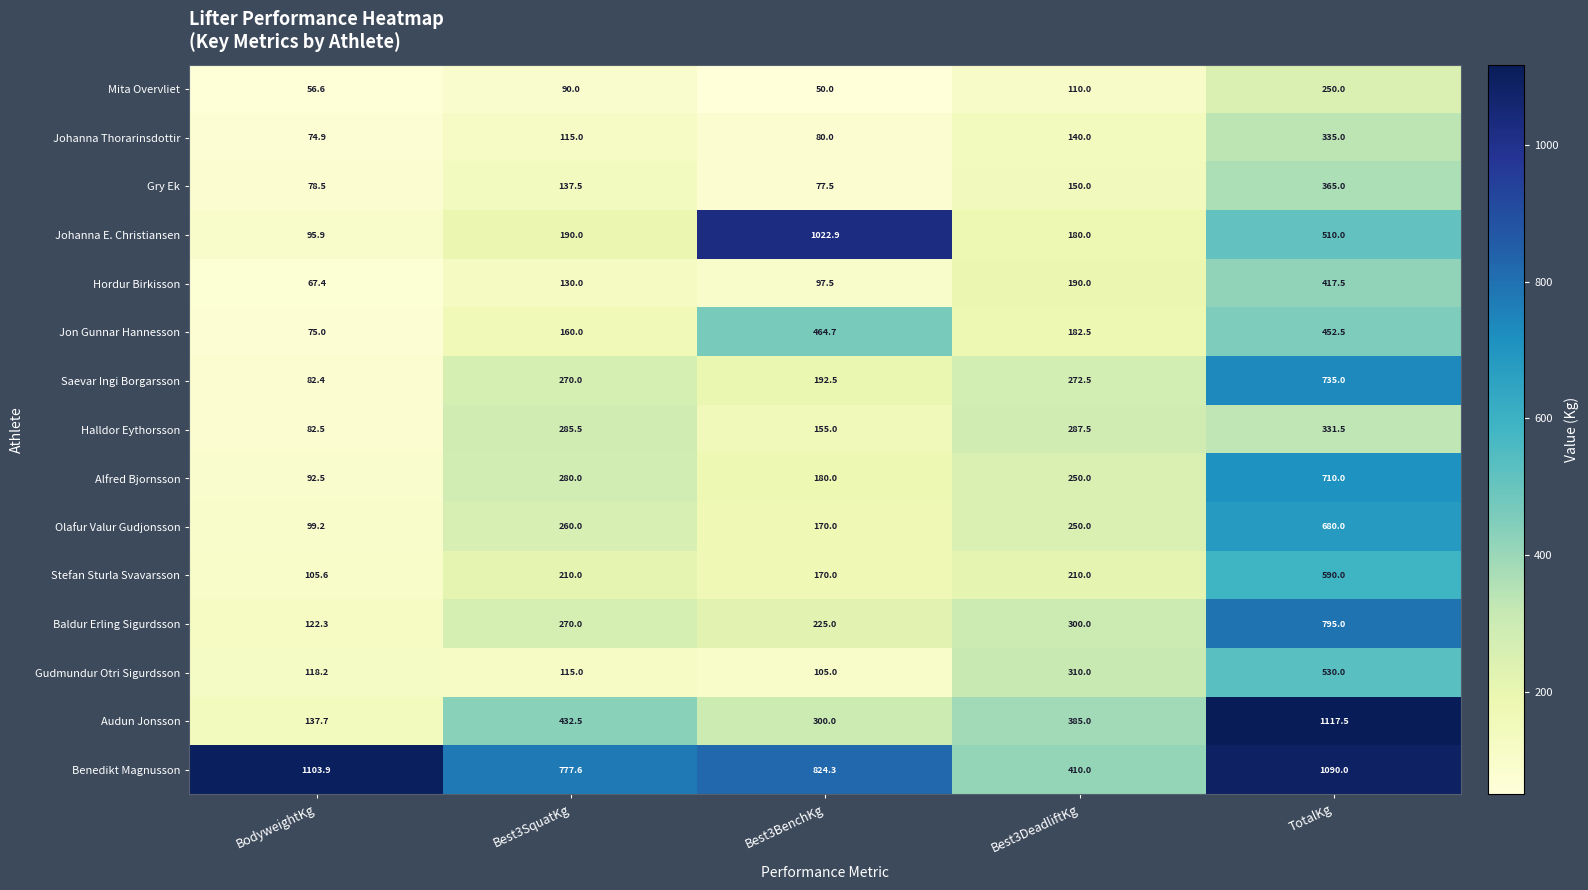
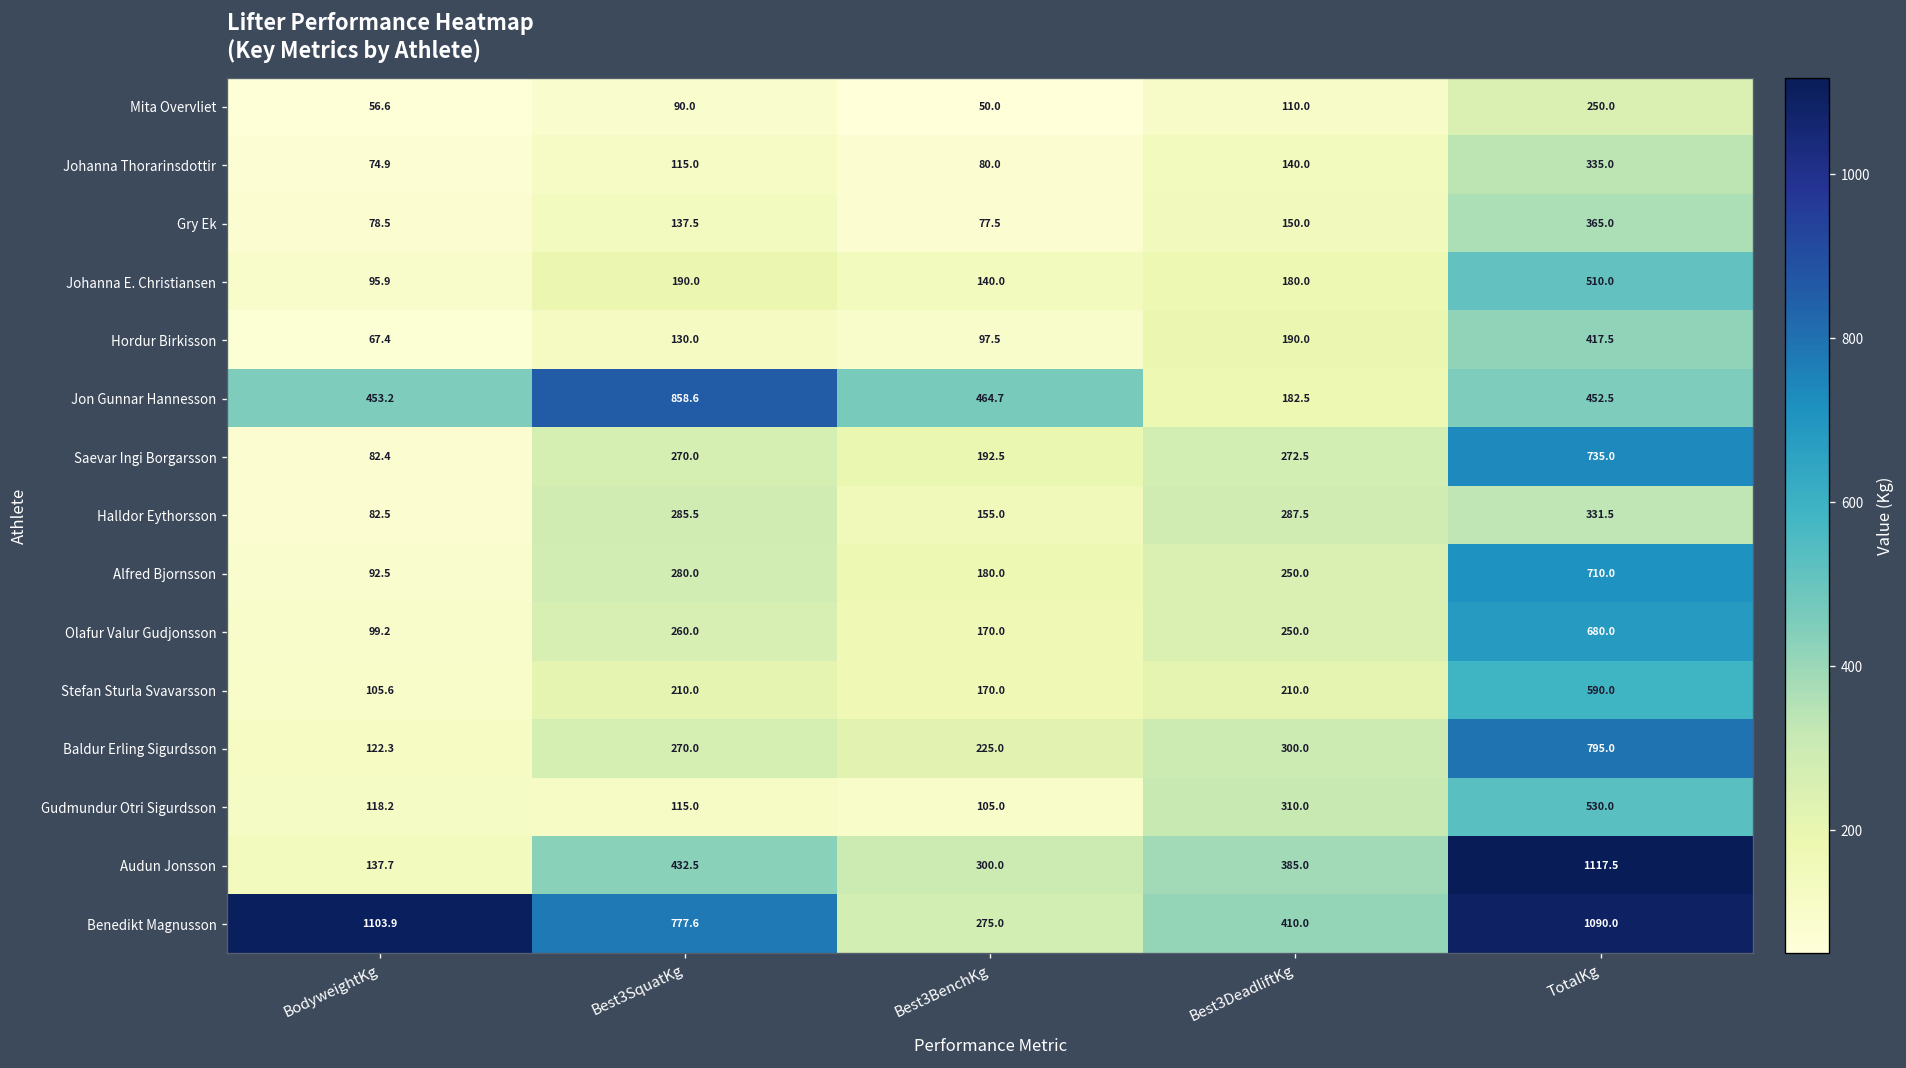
Johanna E. Christiansen, Best3BenchKg: 1022.9 -> 140.0
Jon Gunnar Hannesson, BodyweightKg: 75.0 -> 453.2
Jon Gunnar Hannesson, Best3SquatKg: 160.0 -> 858.6
Benedikt Magnusson, Best3BenchKg: 824.3 -> 275.0
